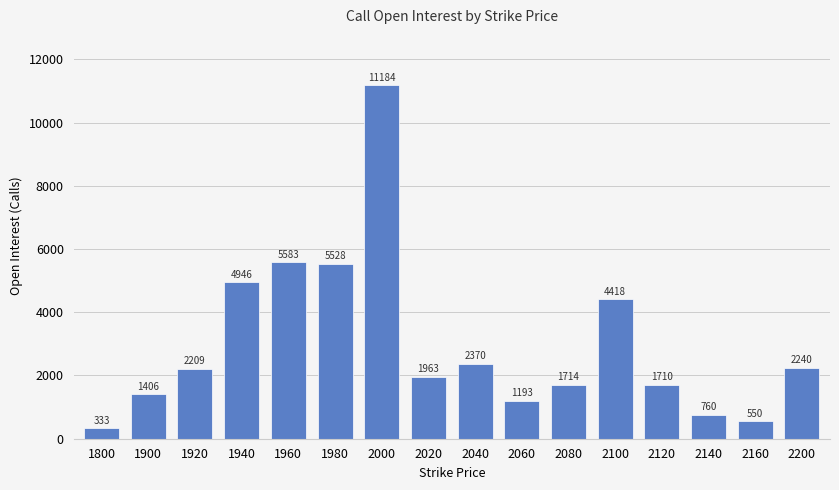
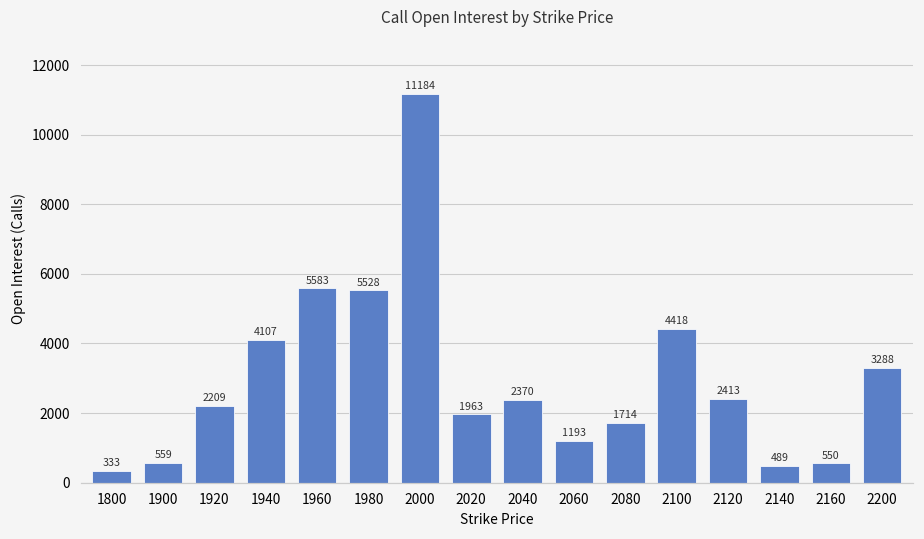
1900: 1406 -> 559
1940: 4946 -> 4107
2120: 1710 -> 2413
2140: 760 -> 489
2200: 2240 -> 3288
